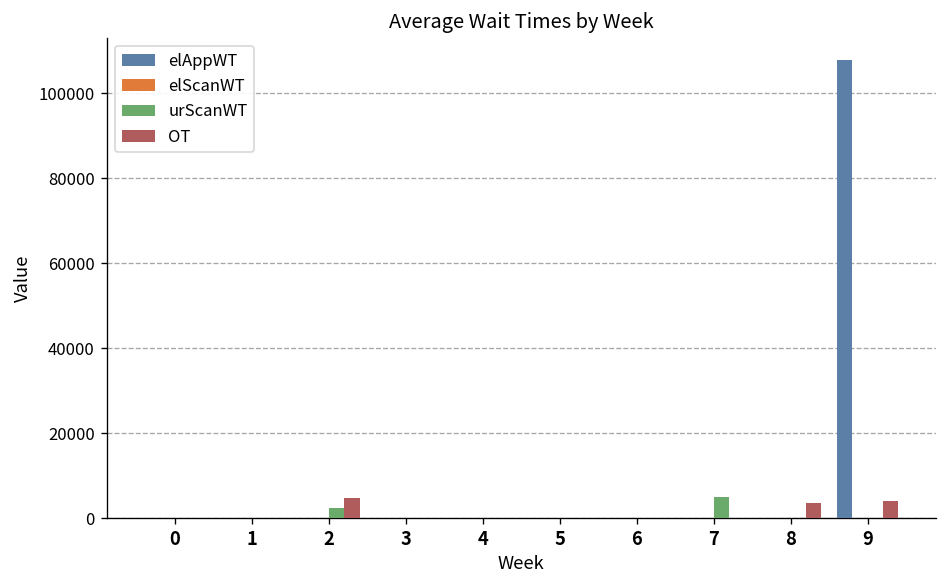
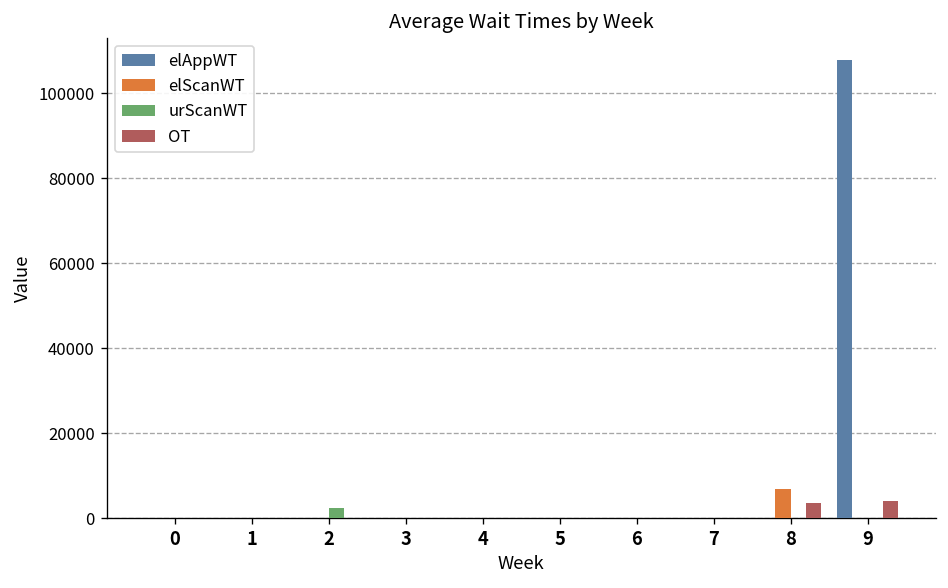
OT, 2: 5000 -> 0
urScanWT, 7: 5000 -> 0
elScanWT, 8: 0 -> 7000
